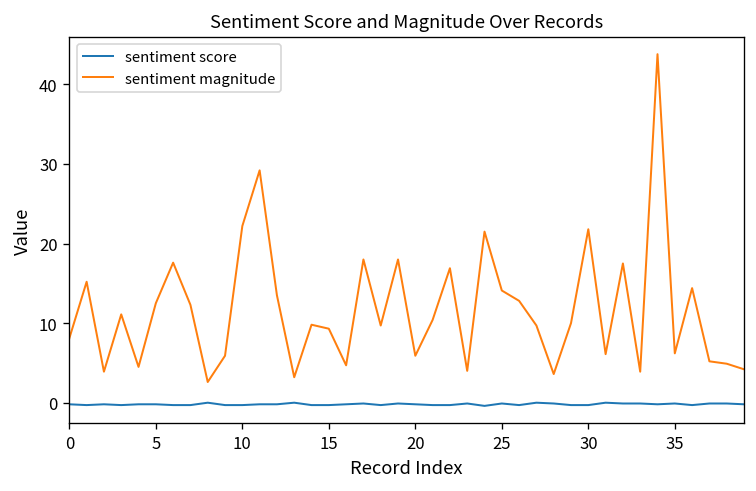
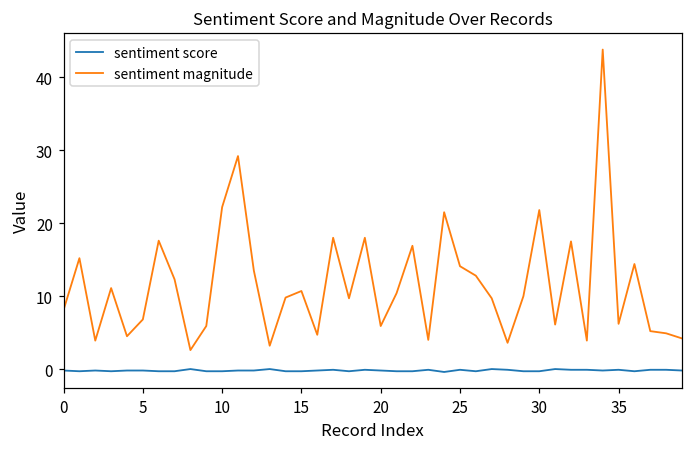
sentiment magnitude, 5: 13 -> 7
sentiment magnitude, 15: 9 -> 11
